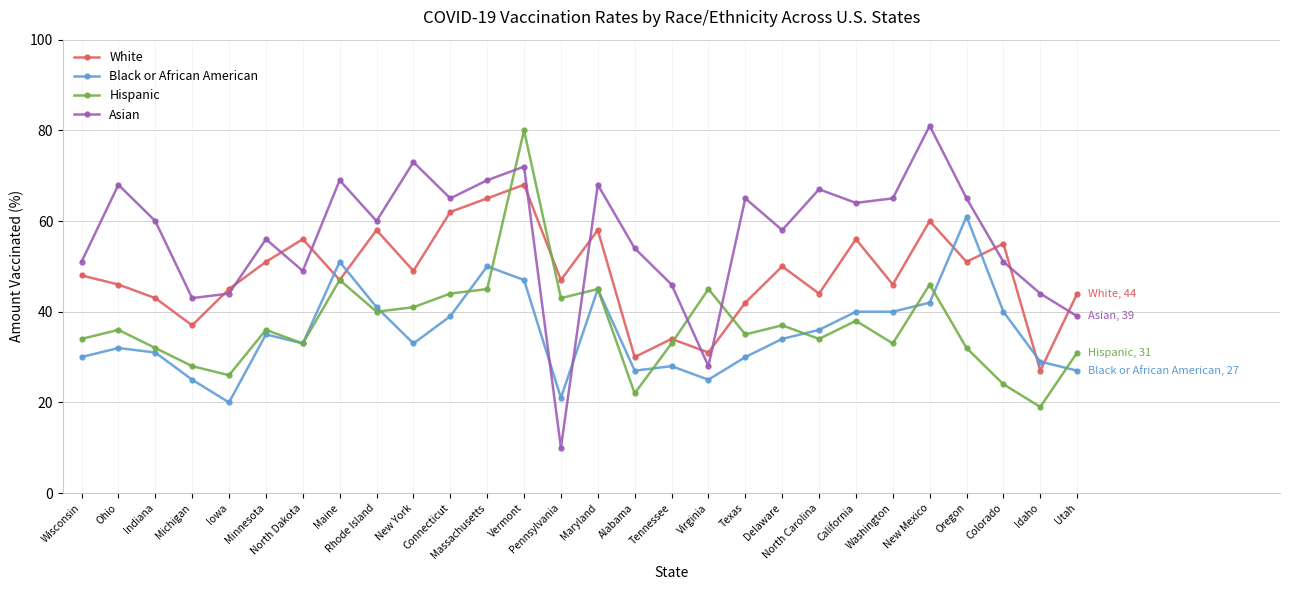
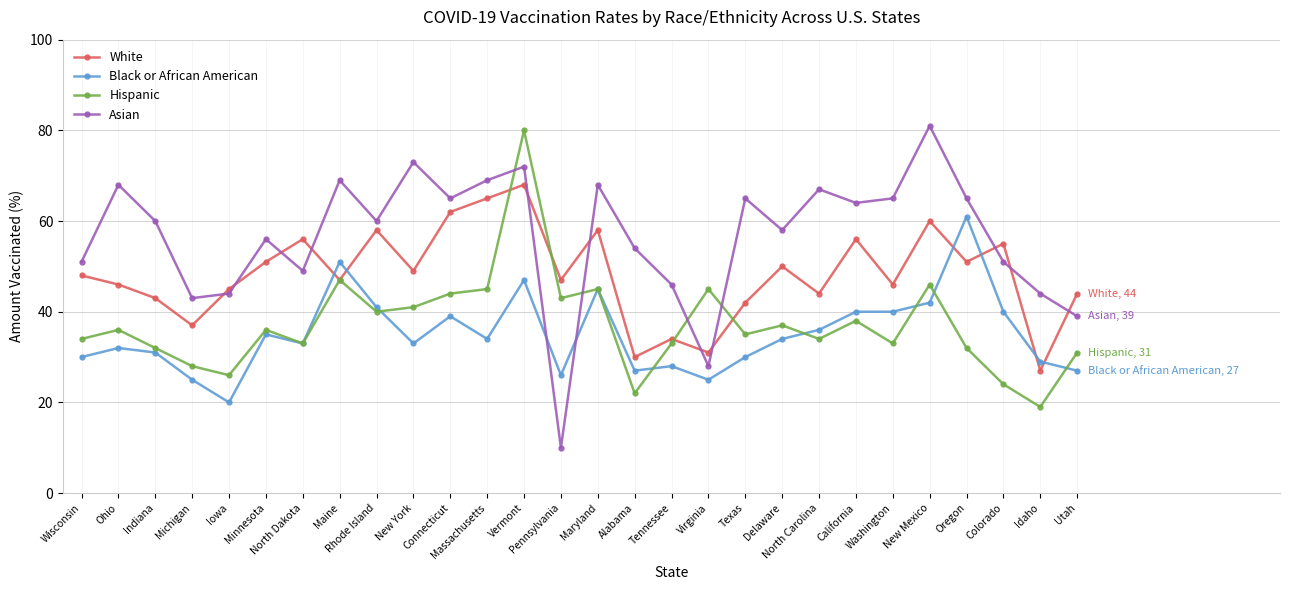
Black or African American, Massachusetts: 50 -> 34
Black or African American, Pennsylvania: 21 -> 26
